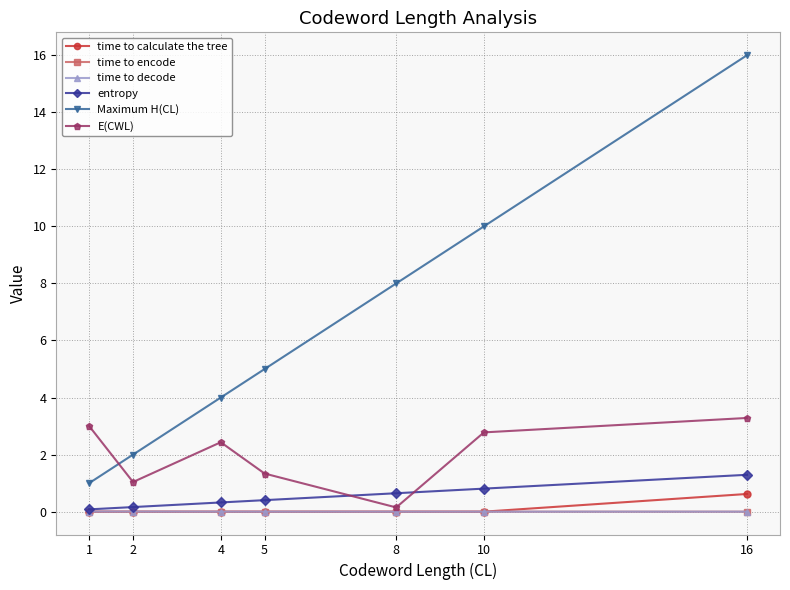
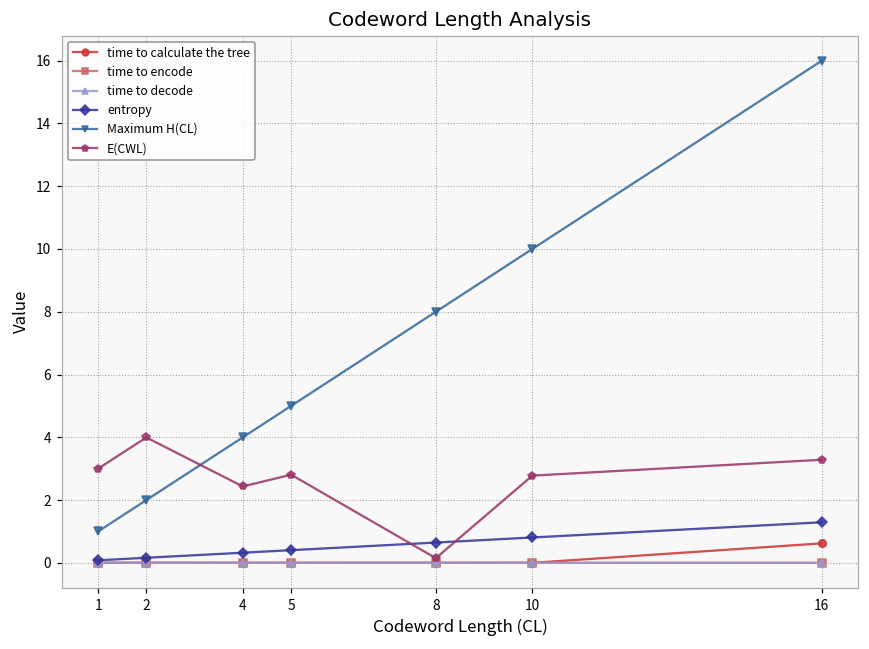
E(CWL), 2: 1.0 -> 4.0
E(CWL), 5: 1.3 -> 2.8
